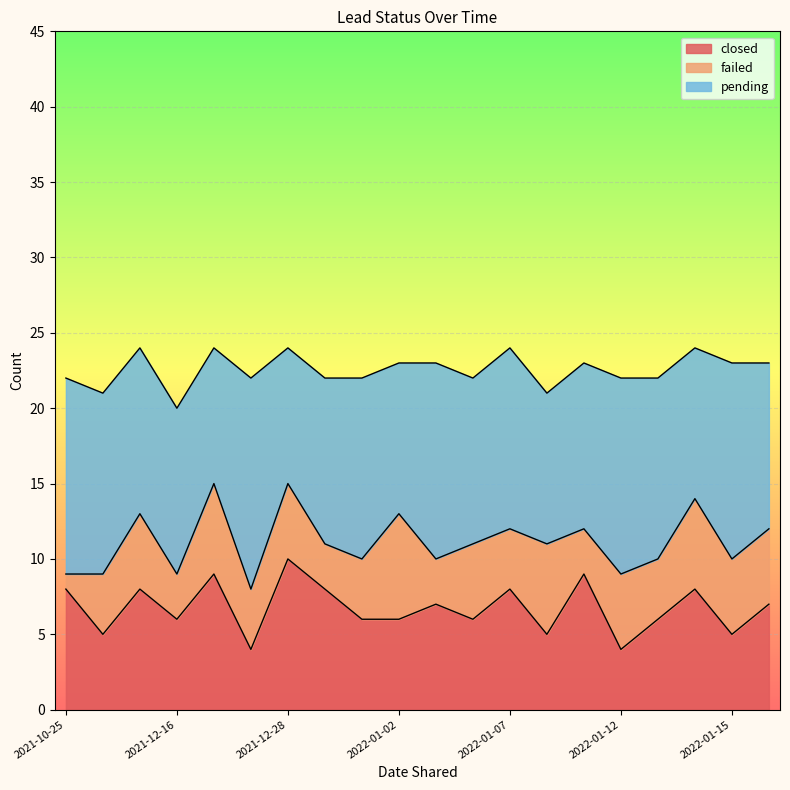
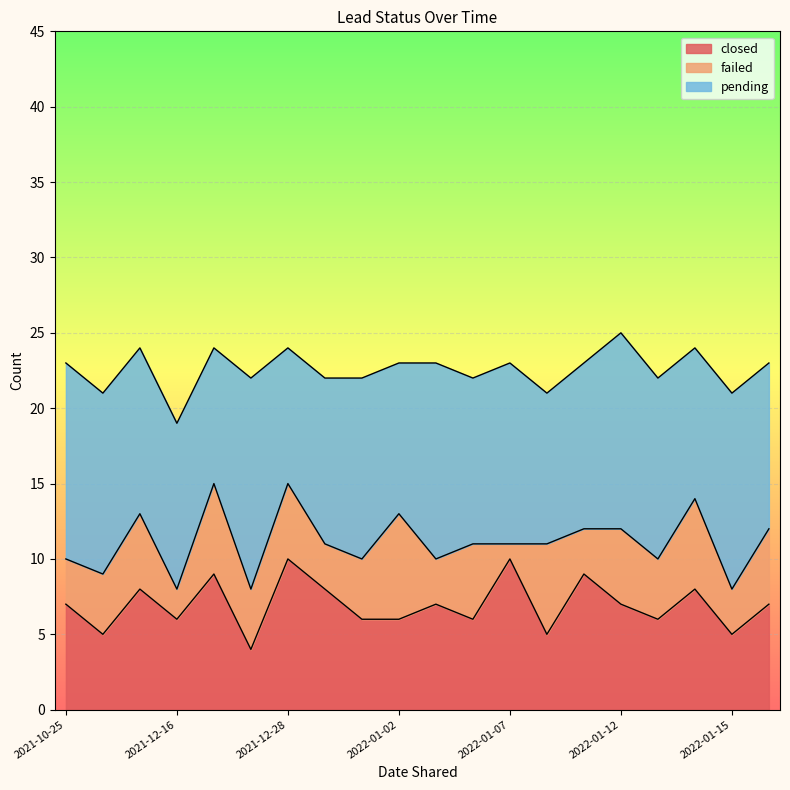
closed, 2021-10-25: 8 -> 7
failed, 2021-10-25: 1 -> 3
failed, 2021-12-16: 3 -> 2
closed, 2022-01-07: 8 -> 10
failed, 2022-01-07: 4 -> 1
closed, 2022-01-12: 4 -> 7
failed, 2022-01-15: 5 -> 3
